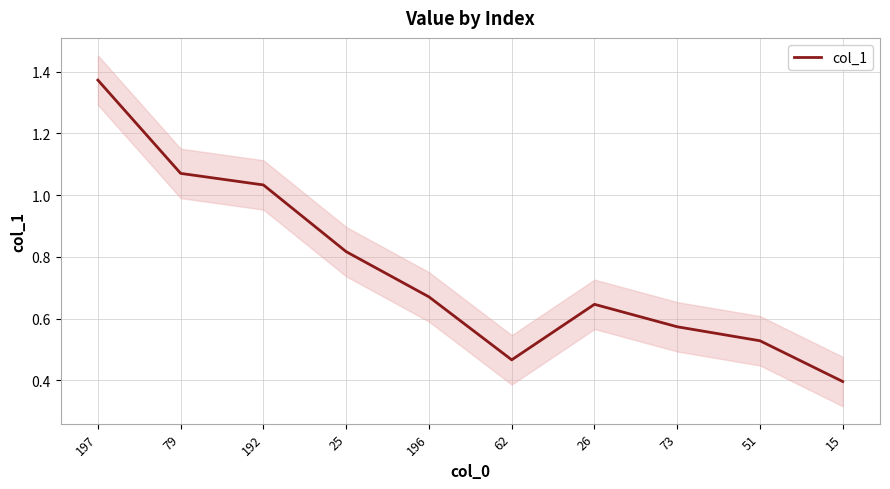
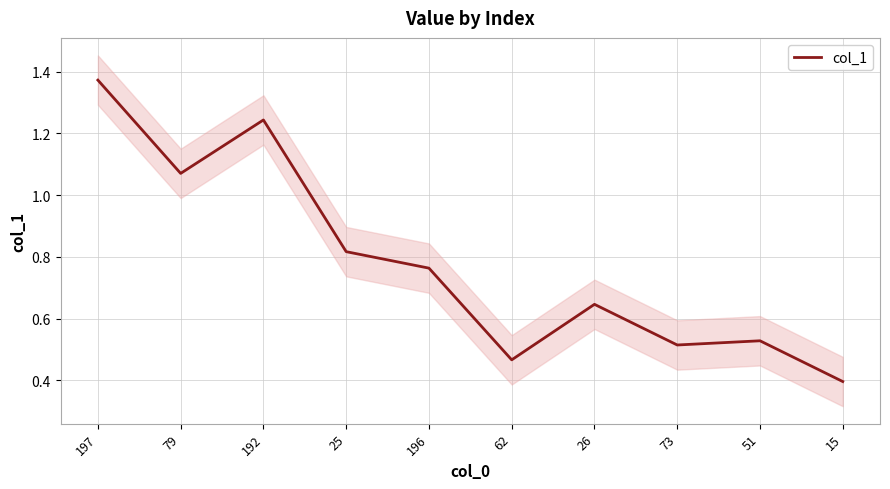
col_1, 192: 1.03 -> 1.24
col_1, 196: 0.67 -> 0.76
col_1, 73: 0.57 -> 0.51
